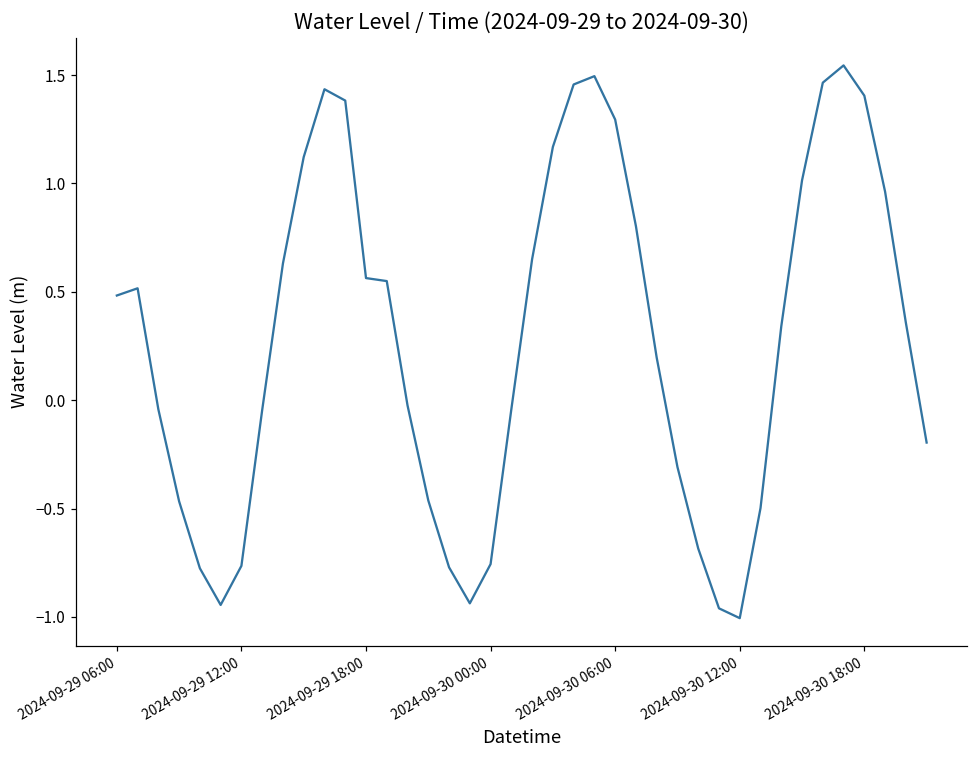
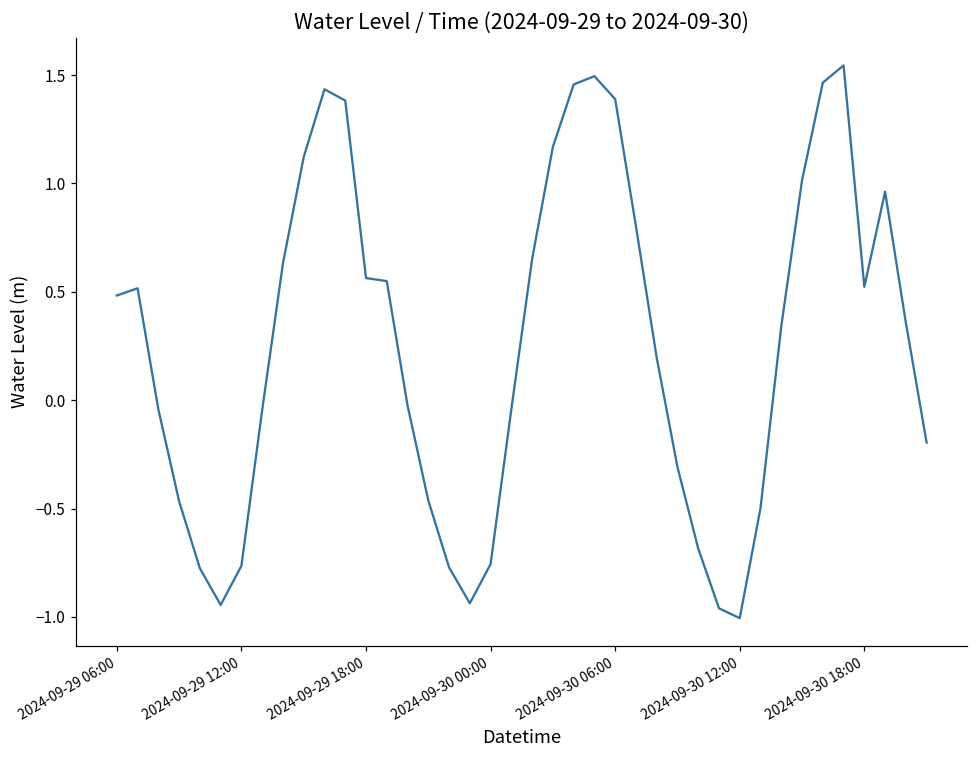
2024-09-30 06:00: 1.29 -> 1.39
2024-09-30 18:00: 1.41 -> 0.52
